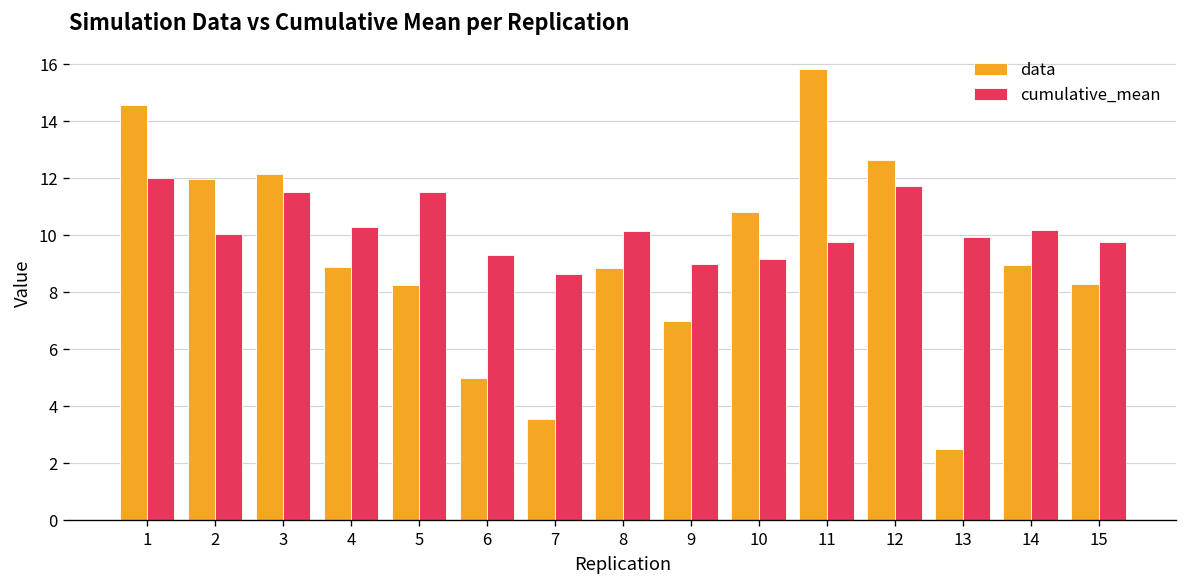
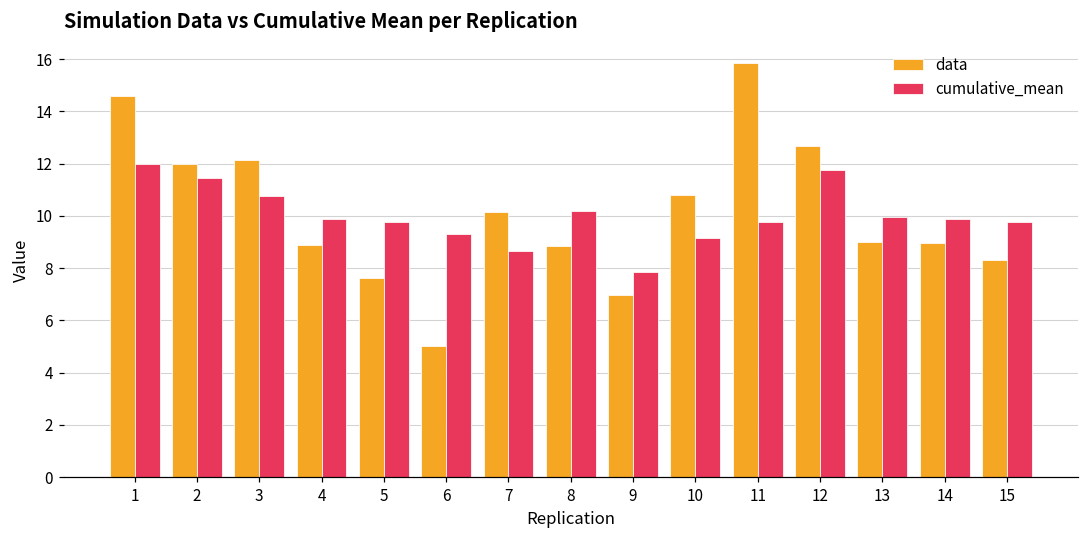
cumulative_mean, 2: 10.1 -> 11.4
cumulative_mean, 3: 11.5 -> 10.8
cumulative_mean, 4: 10.3 -> 9.9
data, 5: 8.3 -> 7.6
cumulative_mean, 5: 11.5 -> 9.8
data, 7: 3.5 -> 10.1
cumulative_mean, 9: 9.0 -> 7.9
data, 13: 2.5 -> 9.0
cumulative_mean, 14: 10.2 -> 9.9
